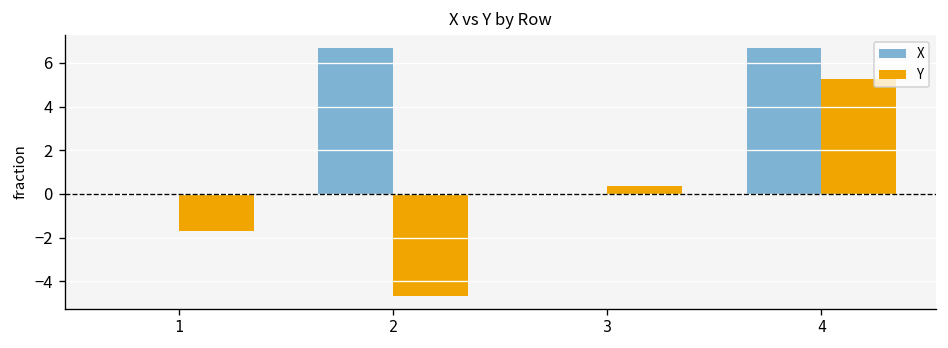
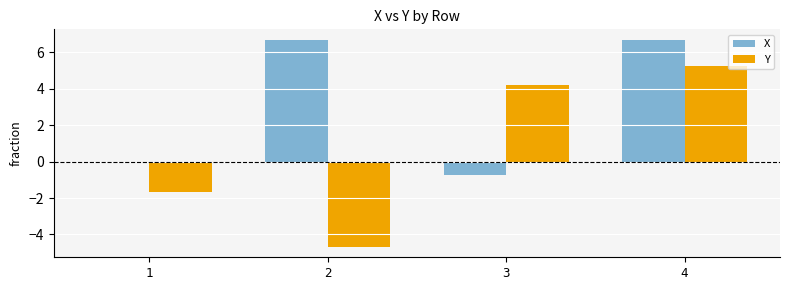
X, 3: 0.0 -> -0.8
Y, 3: 0.3 -> 4.2
